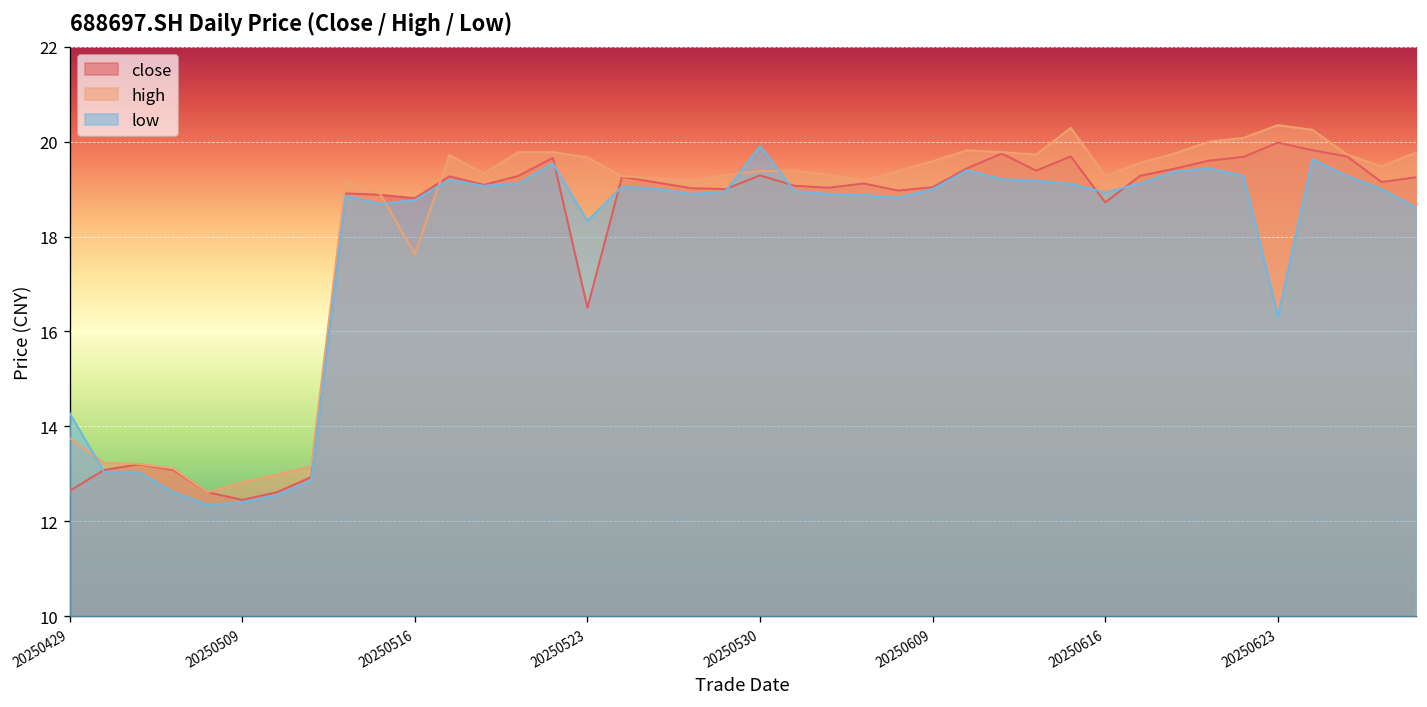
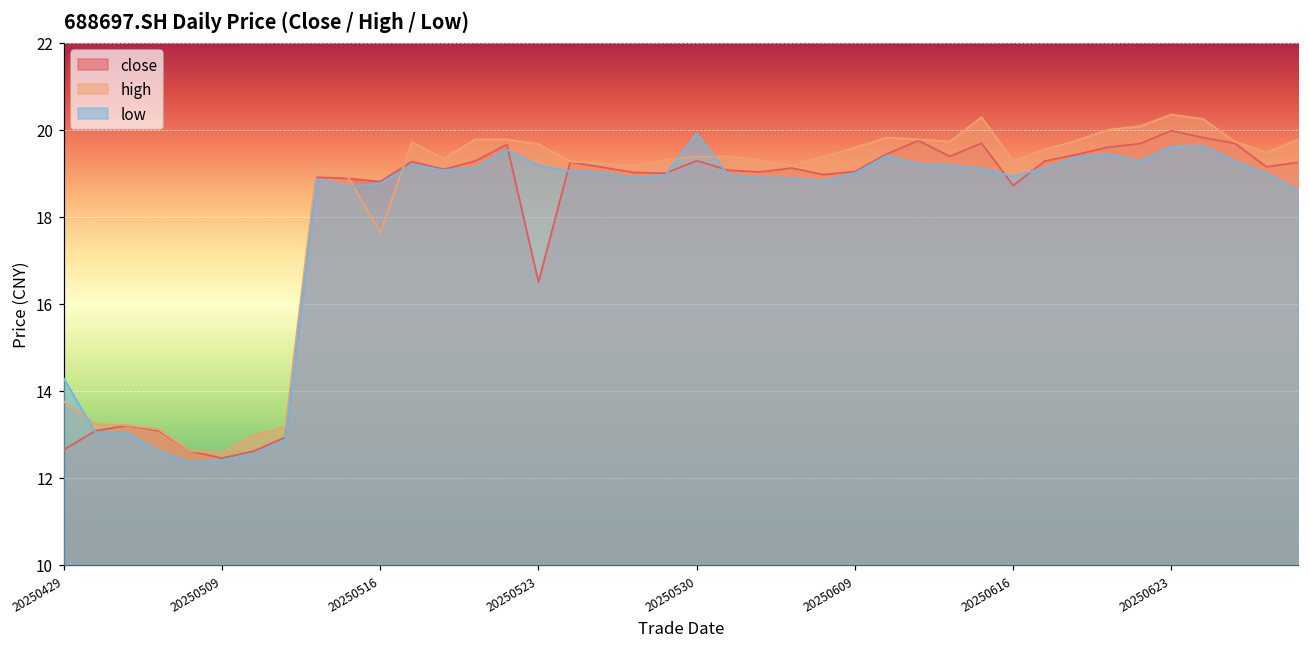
high, 20250509: 12.8 -> 12.6
low, 20250523: 18.3 -> 19.2
low, 20250623: 16.3 -> 19.6
